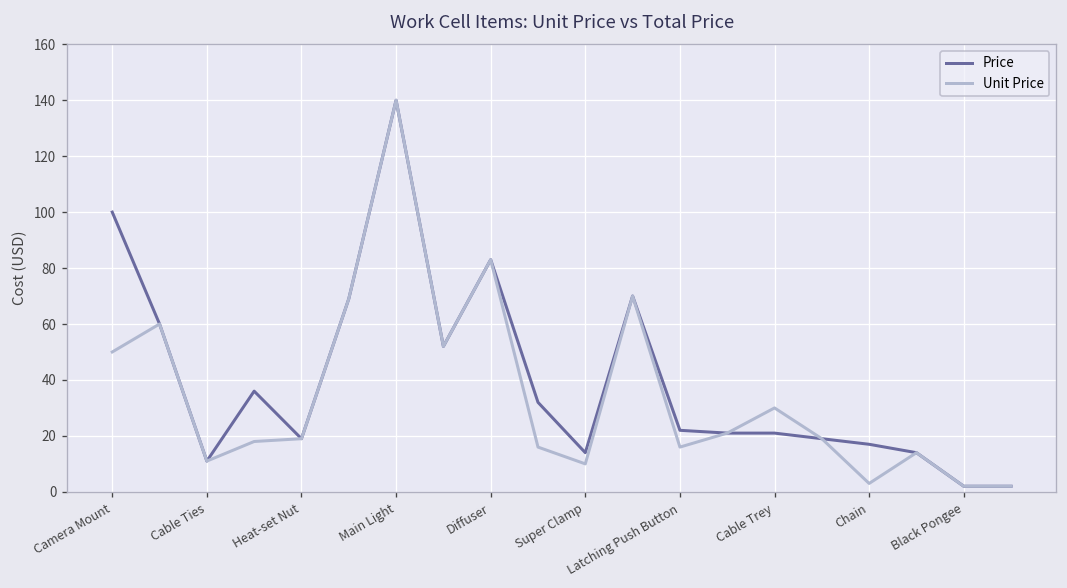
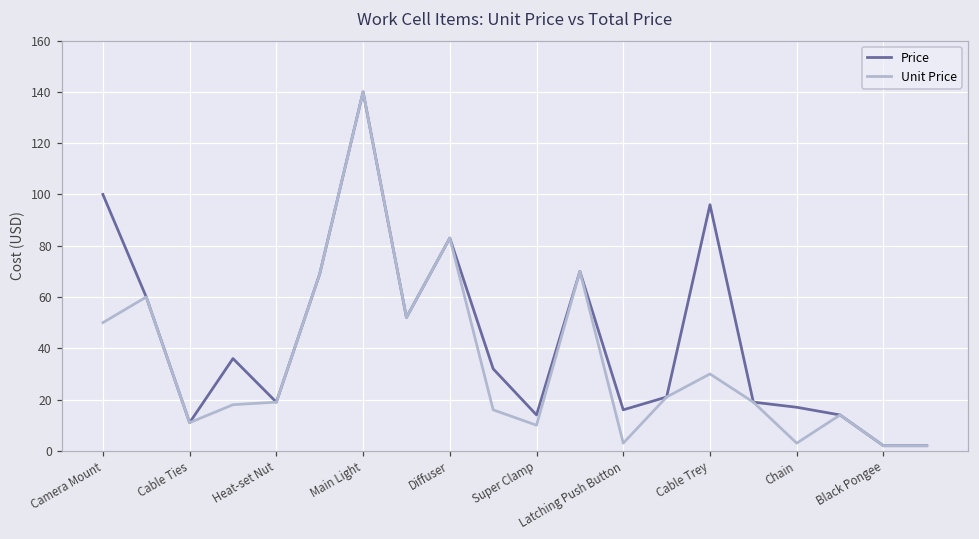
Price, Latching Push Button: 22 -> 16
Unit Price, Latching Push Button: 16 -> 3
Price, Cable Trey: 21 -> 96
